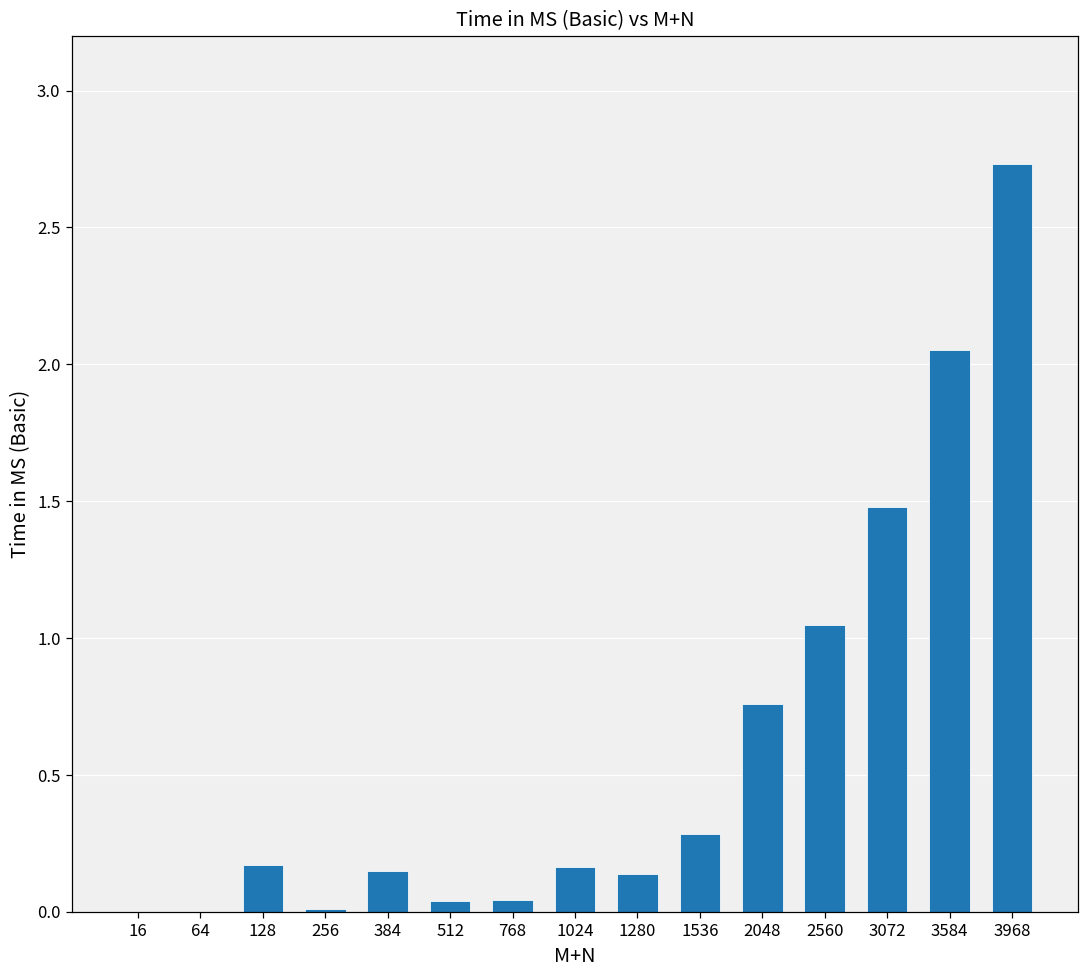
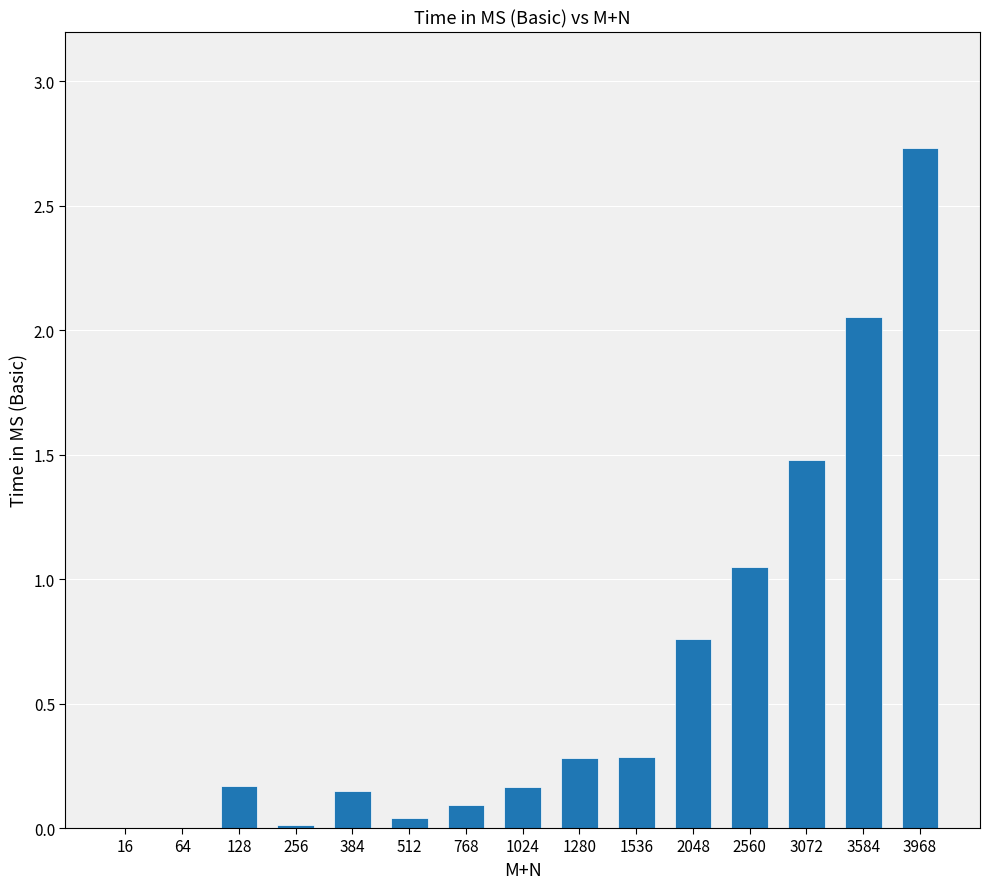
768: 0.04 -> 0.09
1280: 0.14 -> 0.28
